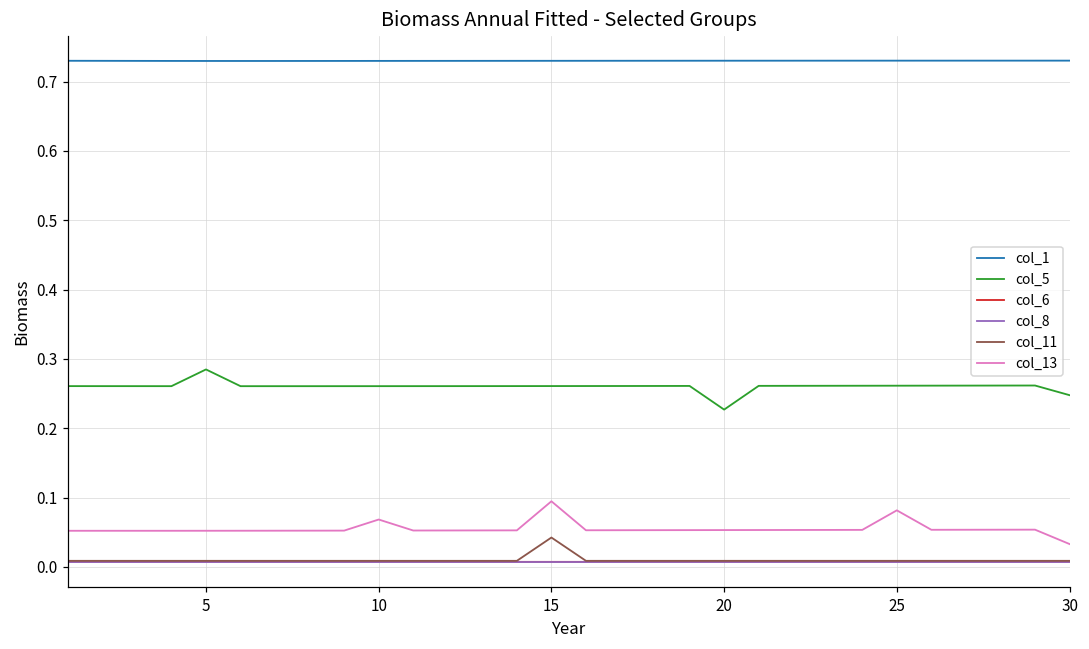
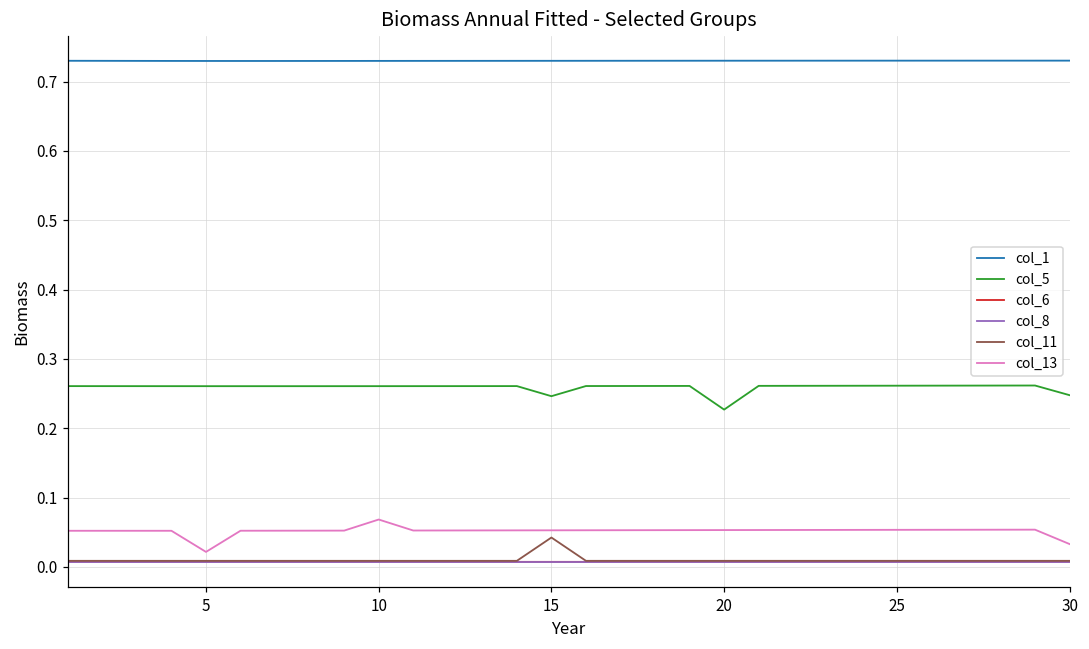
col_5, 5: 0.28 -> 0.26
col_13, 5: 0.05 -> 0.02
col_5, 15: 0.26 -> 0.25
col_13, 15: 0.09 -> 0.05
col_13, 25: 0.08 -> 0.05
